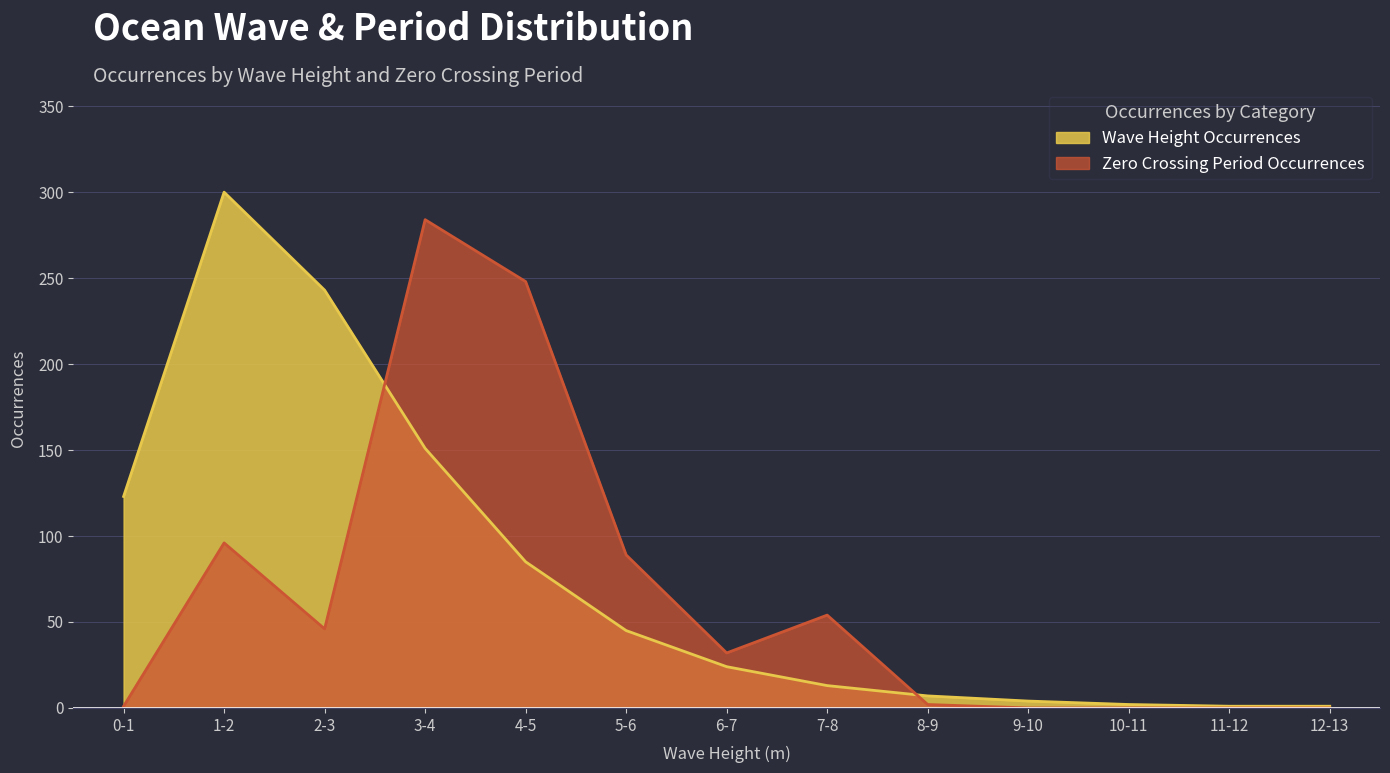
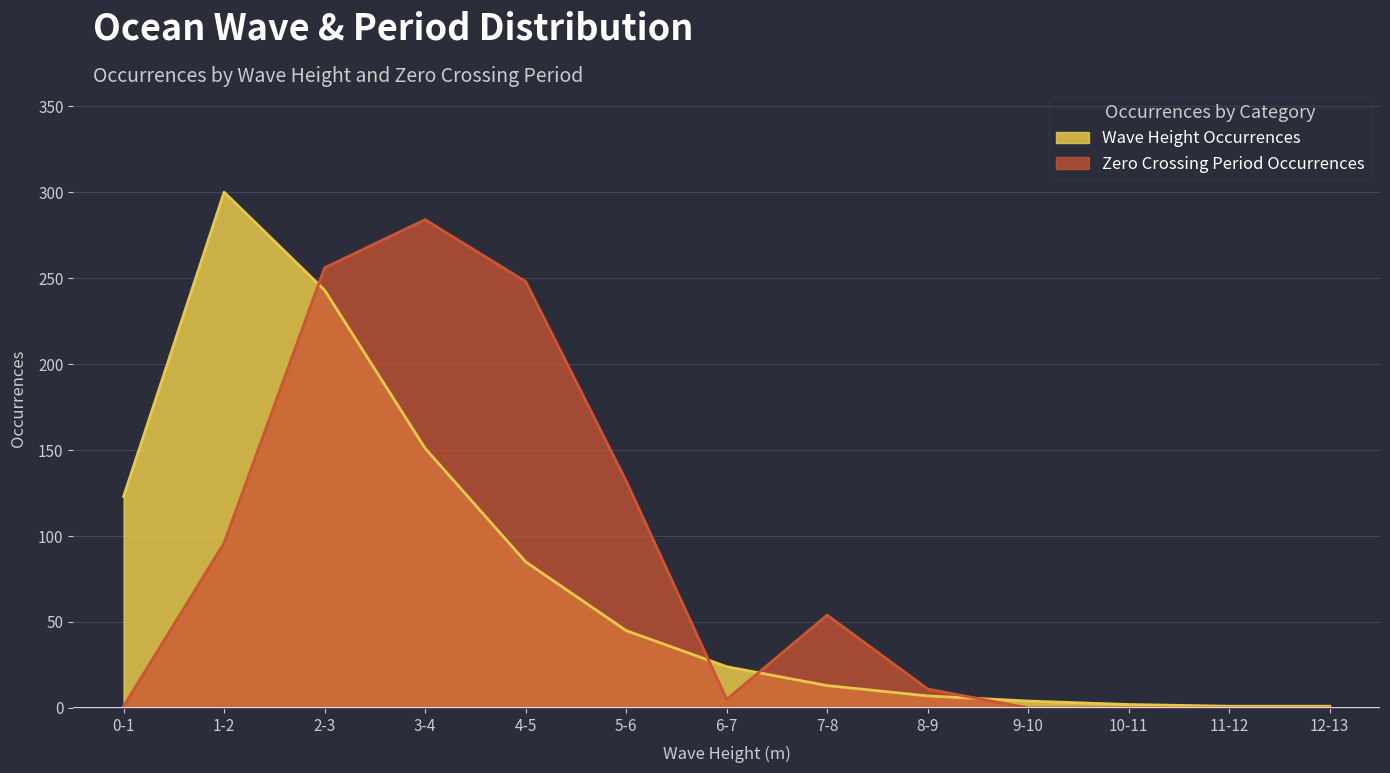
Zero Crossing Period Occurrences, 2-3: 46 -> 256
Zero Crossing Period Occurrences, 5-6: 89 -> 132
Zero Crossing Period Occurrences, 6-7: 32 -> 5
Zero Crossing Period Occurrences, 8-9: 2 -> 11
